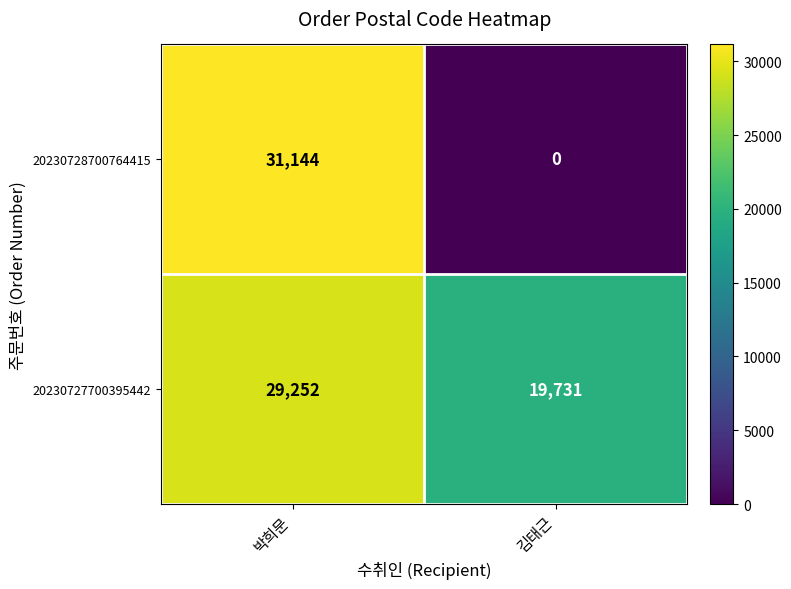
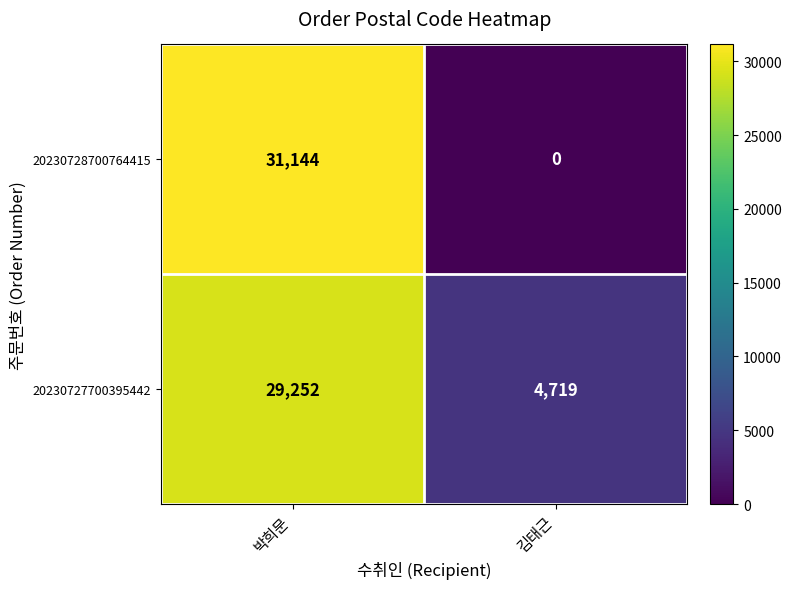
20230727700395442, 김태근: 19,731 -> 4,719
